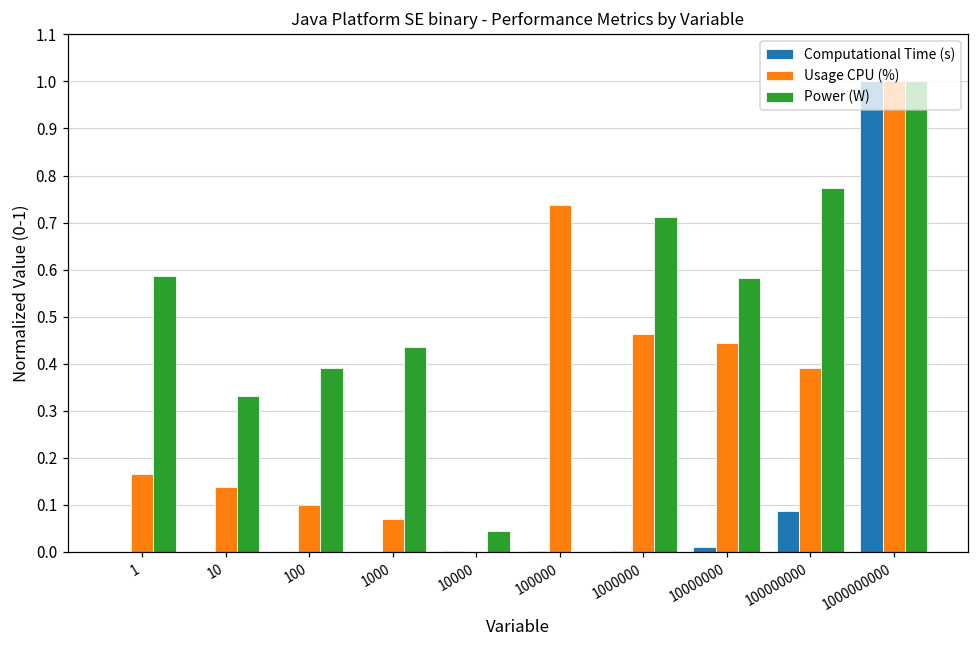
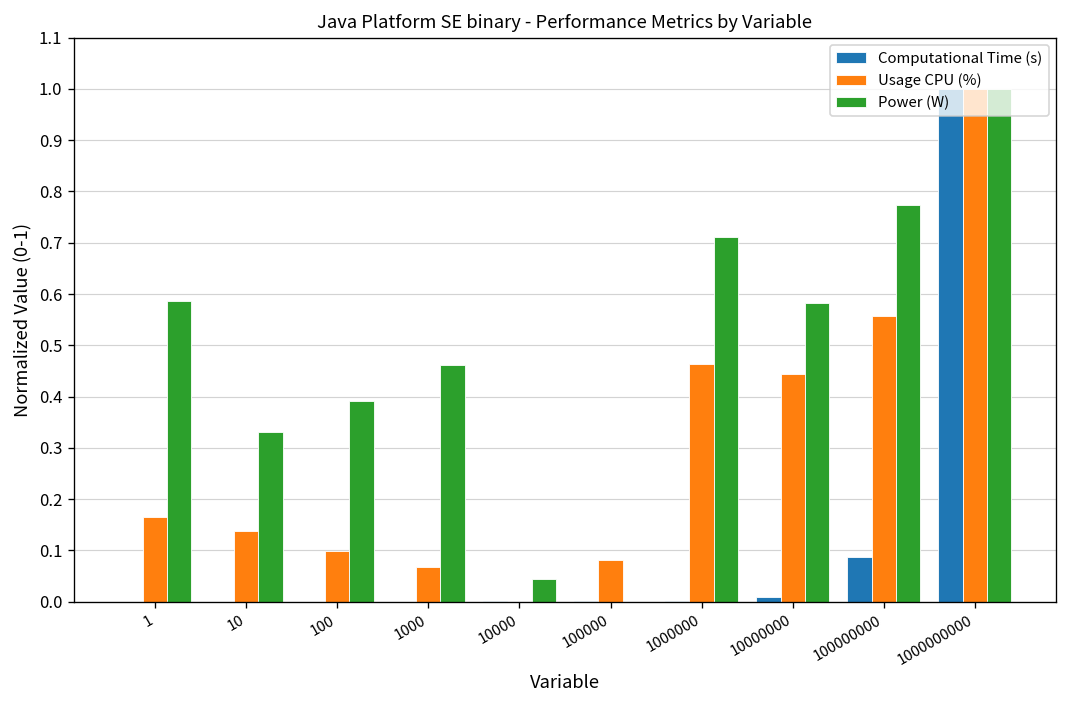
Power (W), 1000: 0.44 -> 0.46
Usage CPU (%), 100000: 0.74 -> 0.08
Usage CPU (%), 100000000: 0.39 -> 0.56
